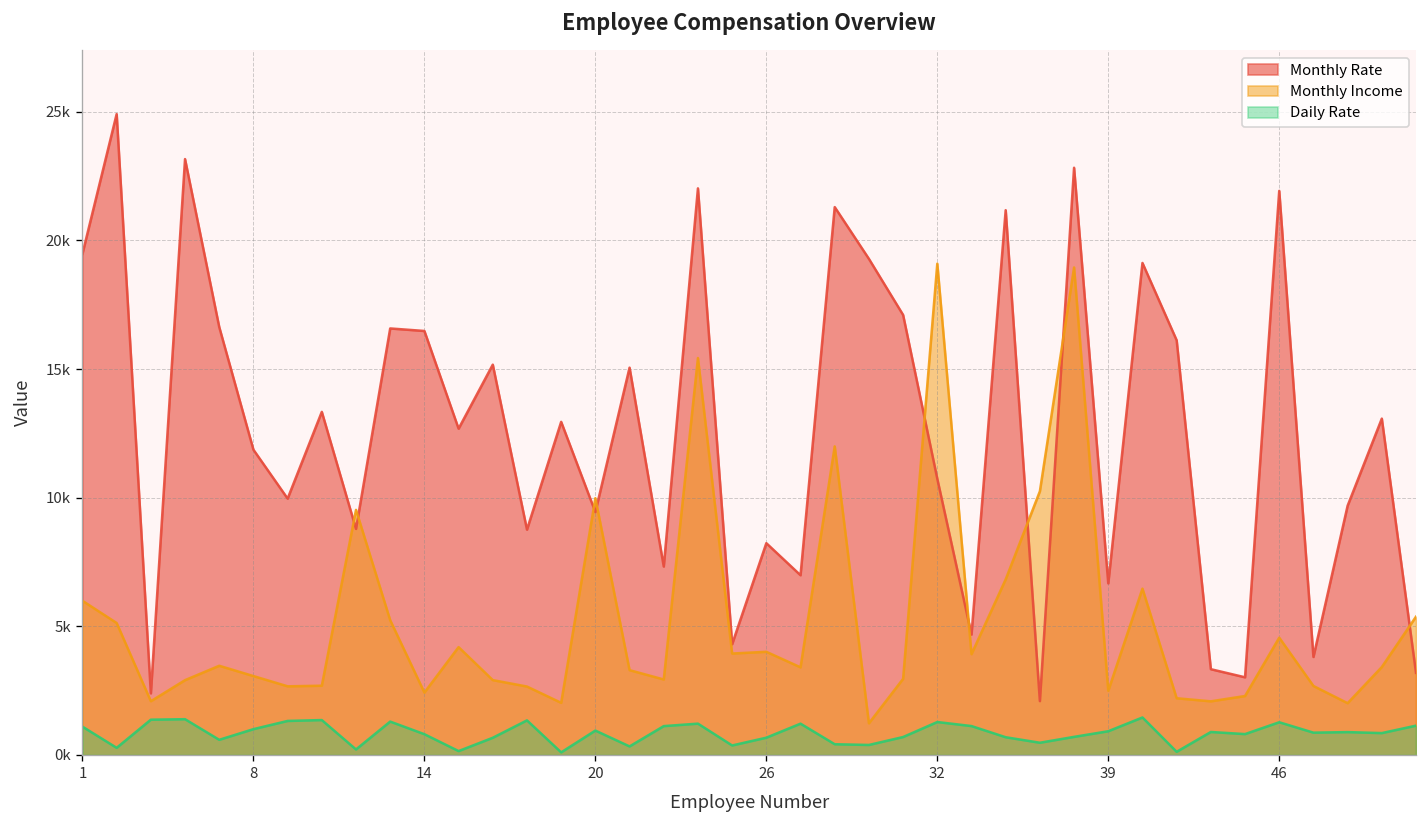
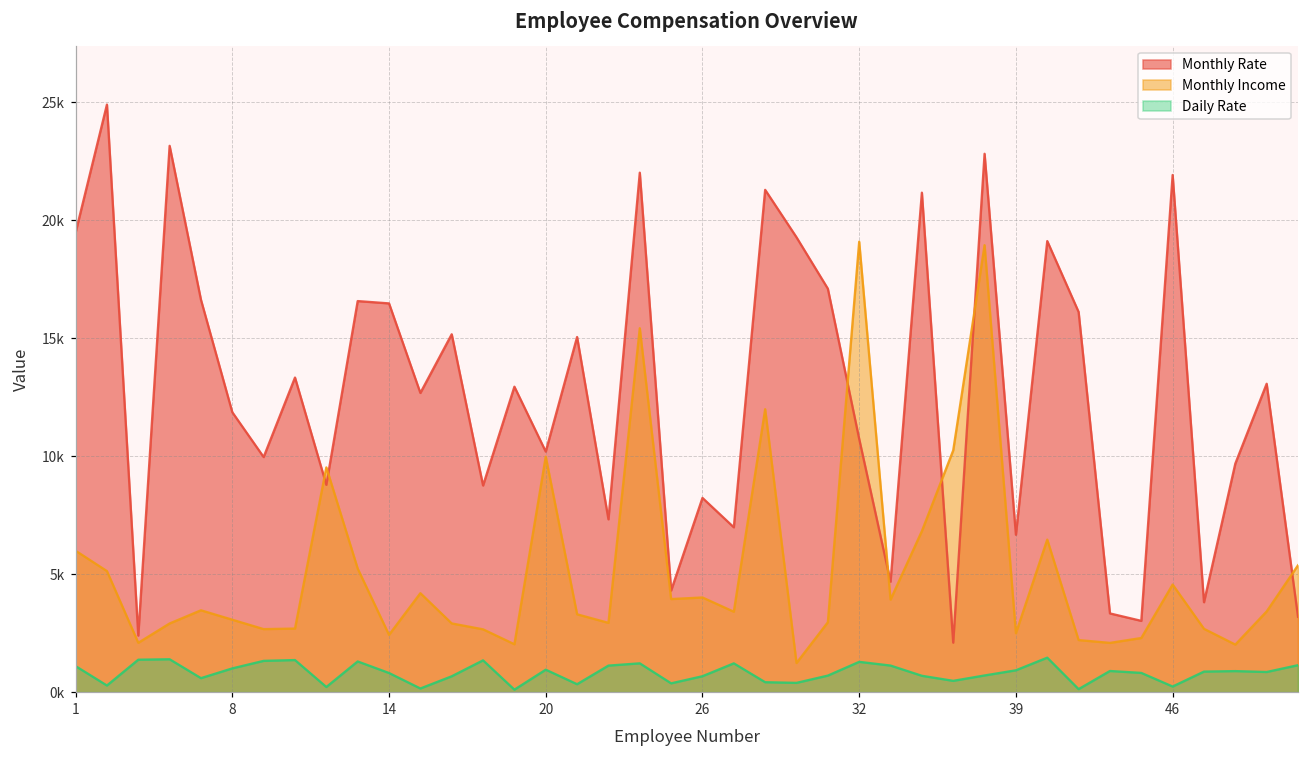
Monthly Rate, 20: 9400 -> 10200
Daily Rate, 46: 1300 -> 200
